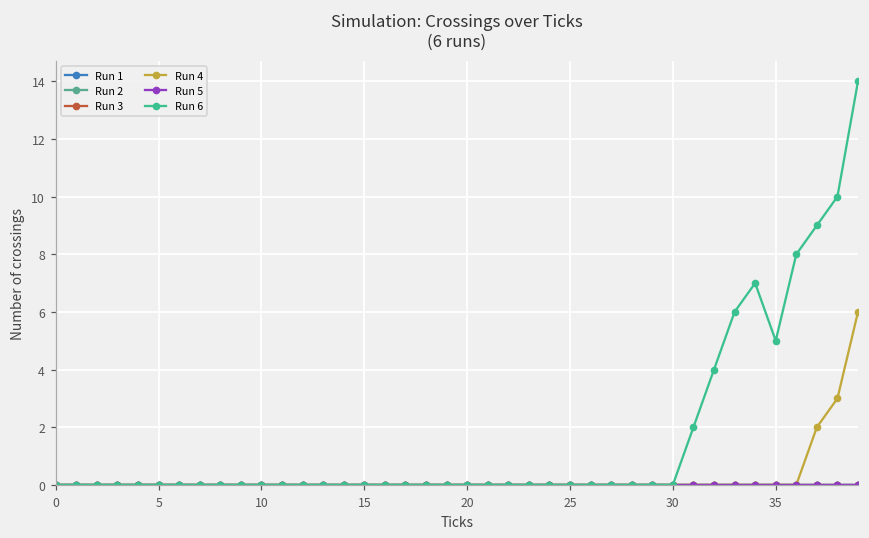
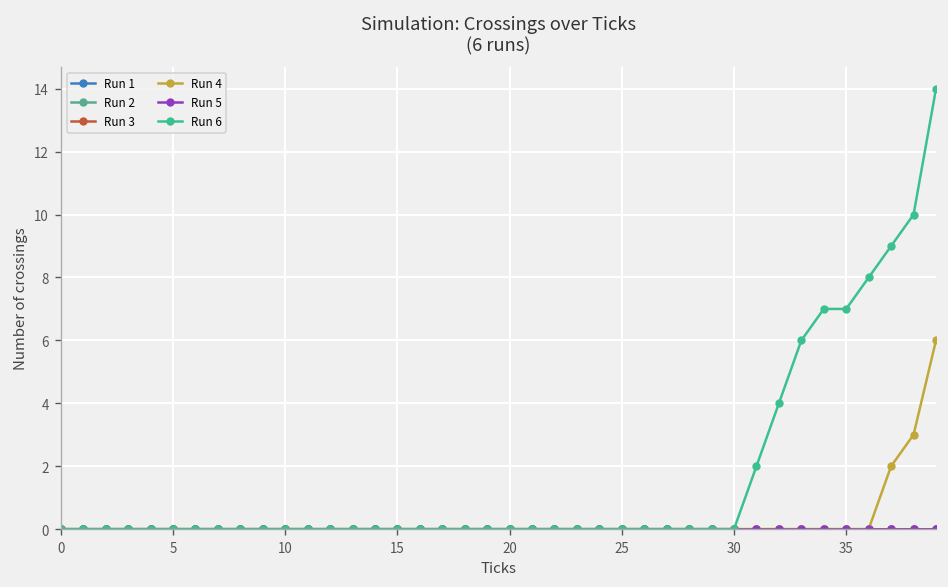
Run 6, 35: 5 -> 7
